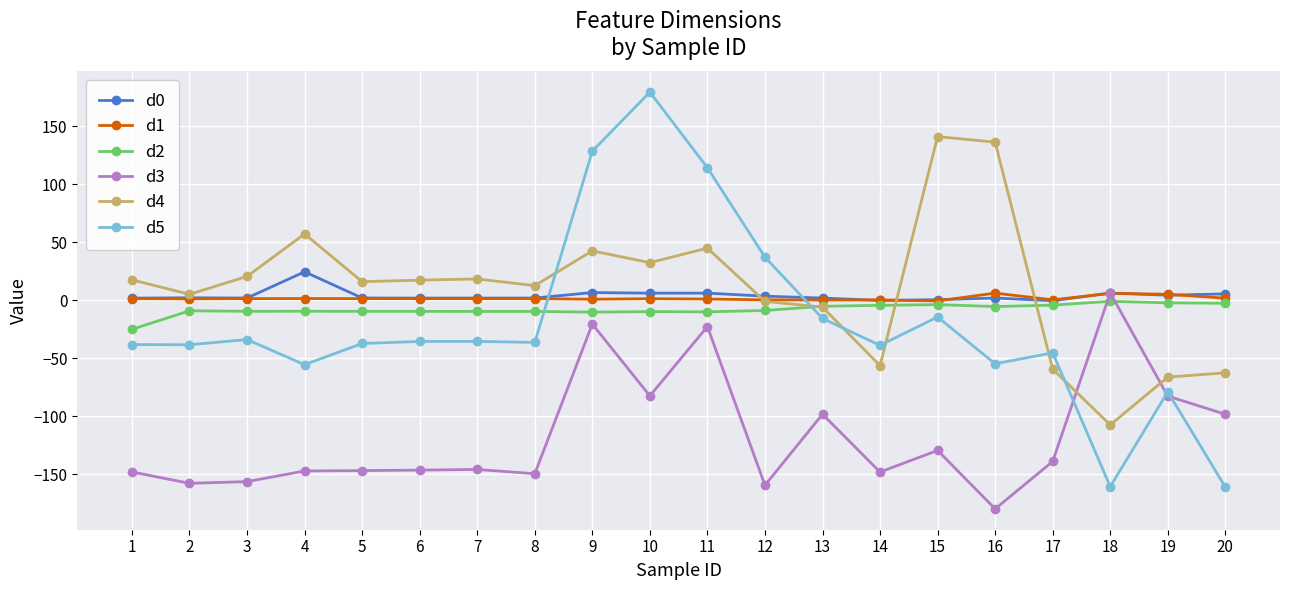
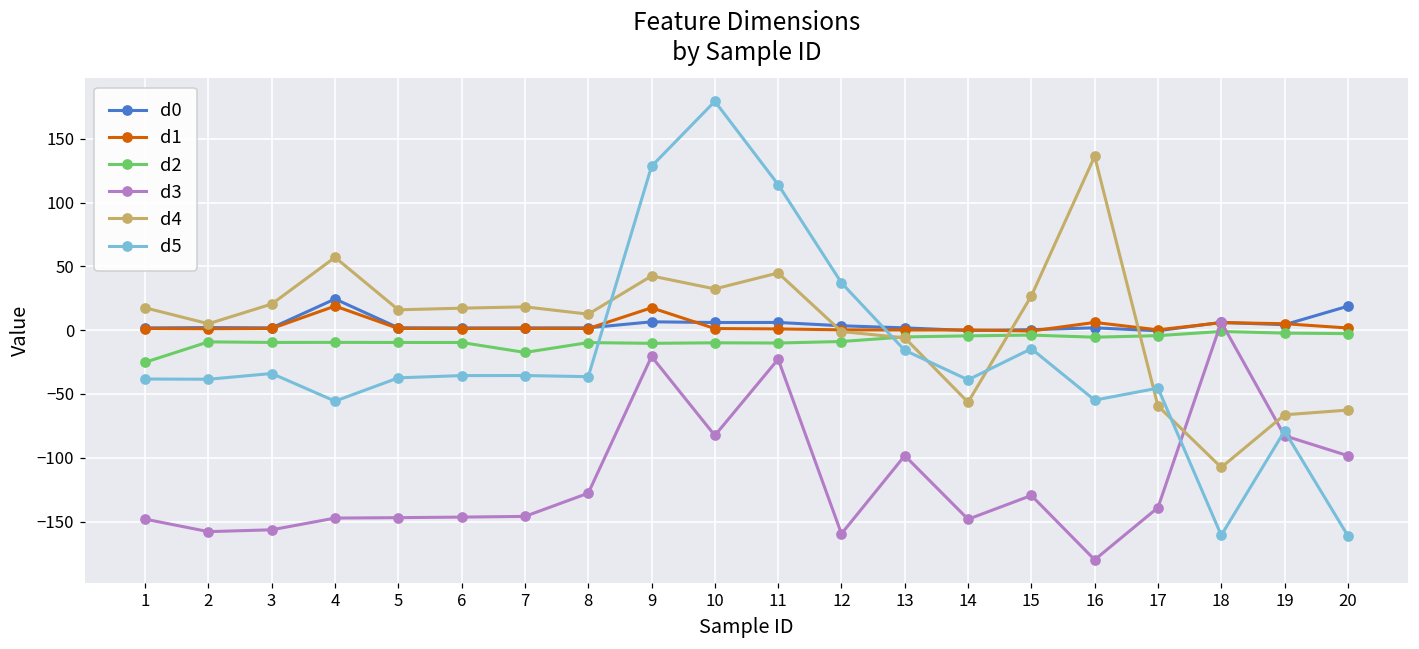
d1, 4: 1 -> 19
d2, 7: -10 -> -17
d3, 8: -150 -> -128
d1, 9: 1 -> 18
d4, 15: 141 -> 27
d0, 20: 5 -> 19
